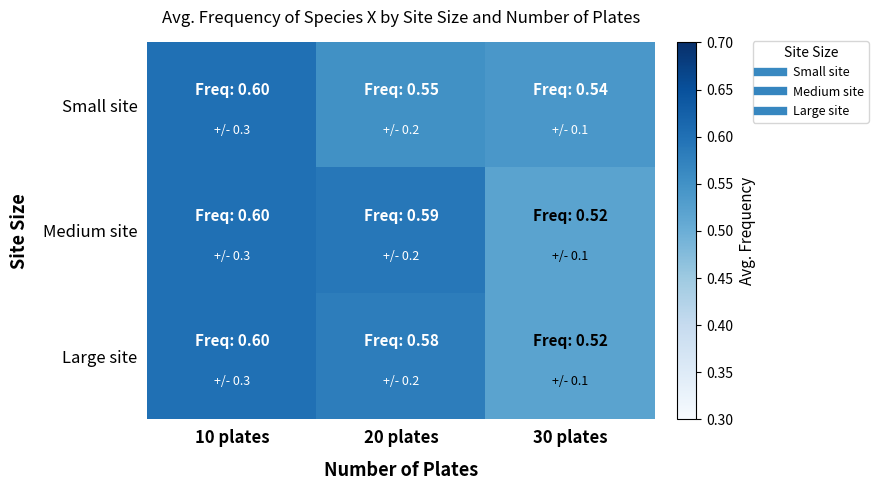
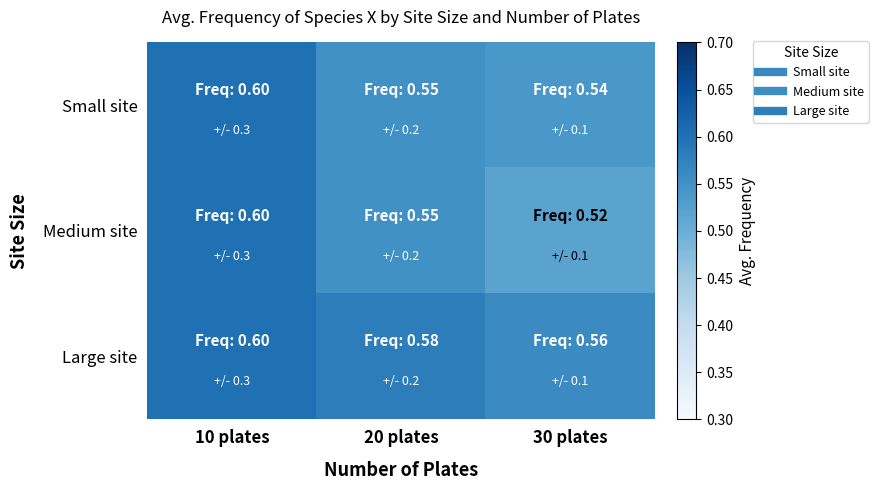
Medium site, 20 plates: 0.59 -> 0.55
Large site, 30 plates: 0.52 -> 0.56
